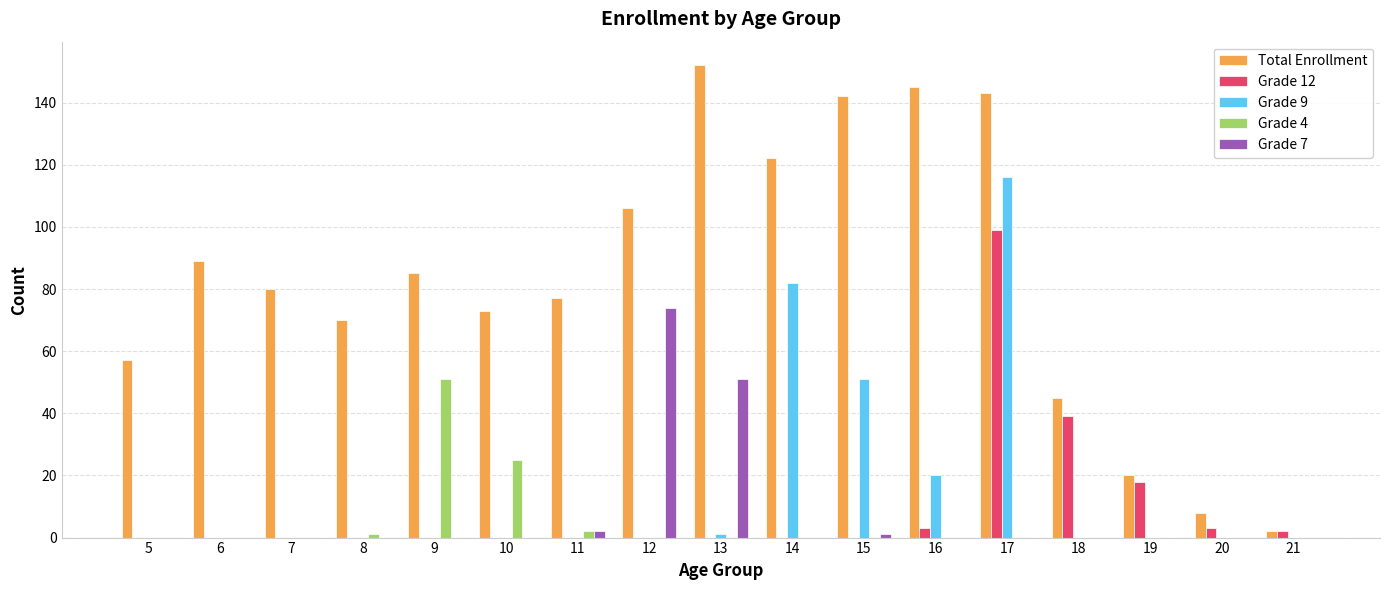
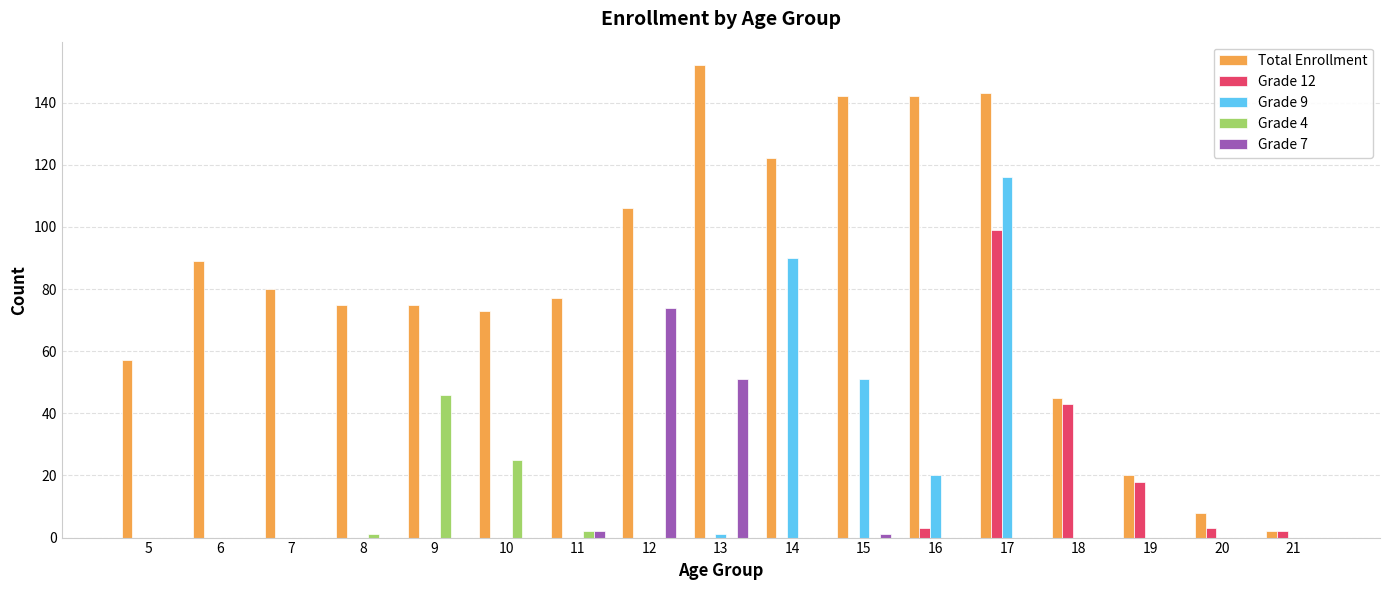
Total Enrollment, 8: 70 -> 75
Total Enrollment, 9: 85 -> 75
Grade 4, 9: 51 -> 46
Grade 9, 14: 82 -> 90
Total Enrollment, 16: 145 -> 142
Grade 12, 18: 39 -> 43
